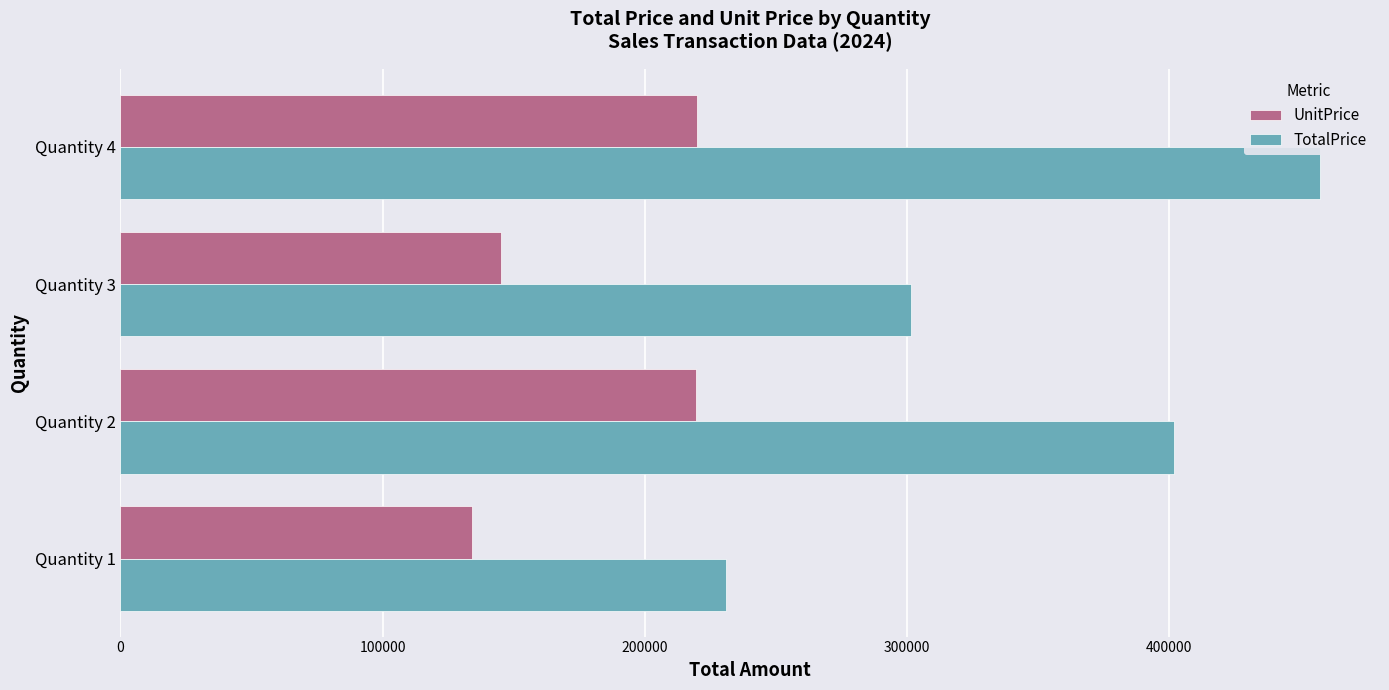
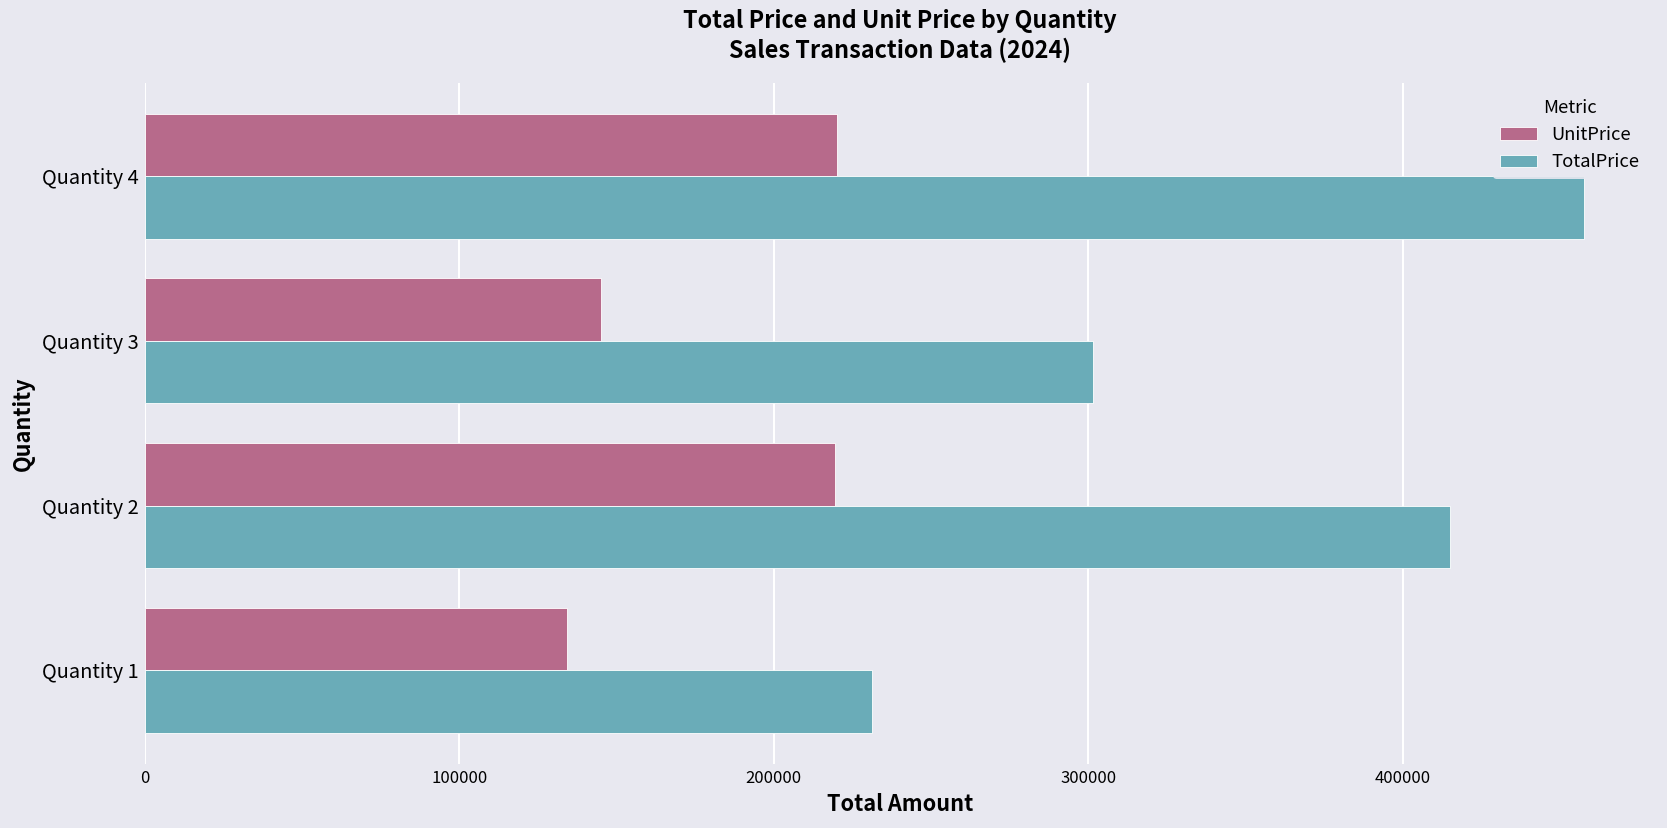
TotalPrice, Quantity 2: 402000 -> 415000
